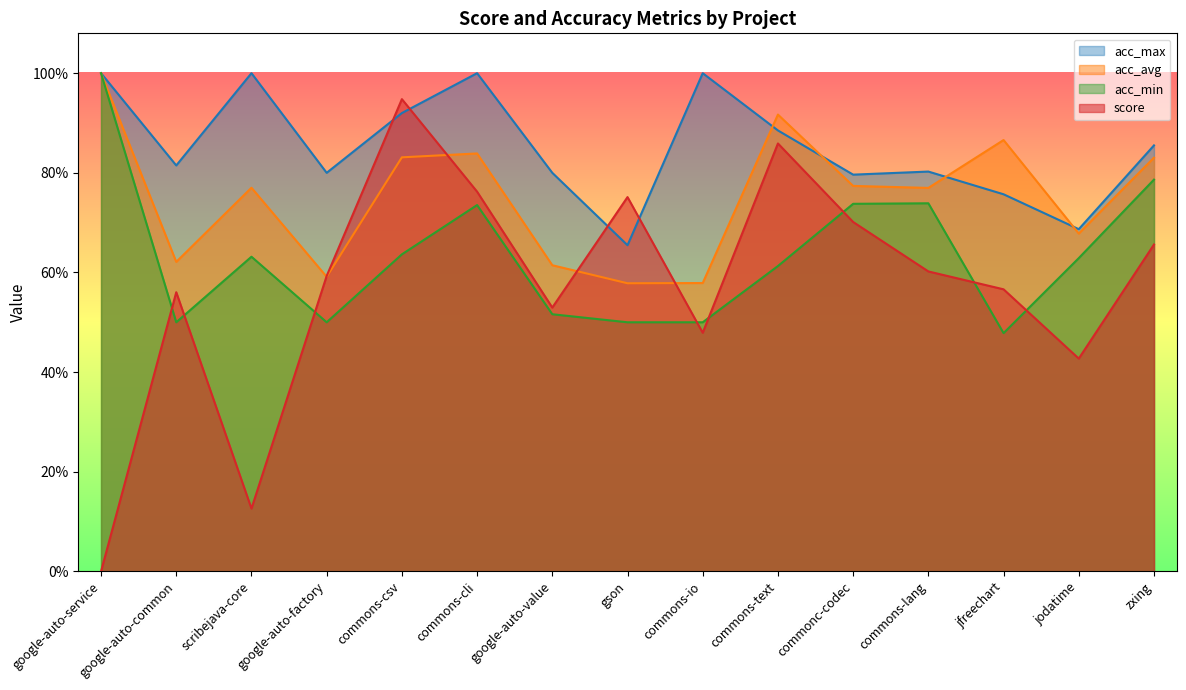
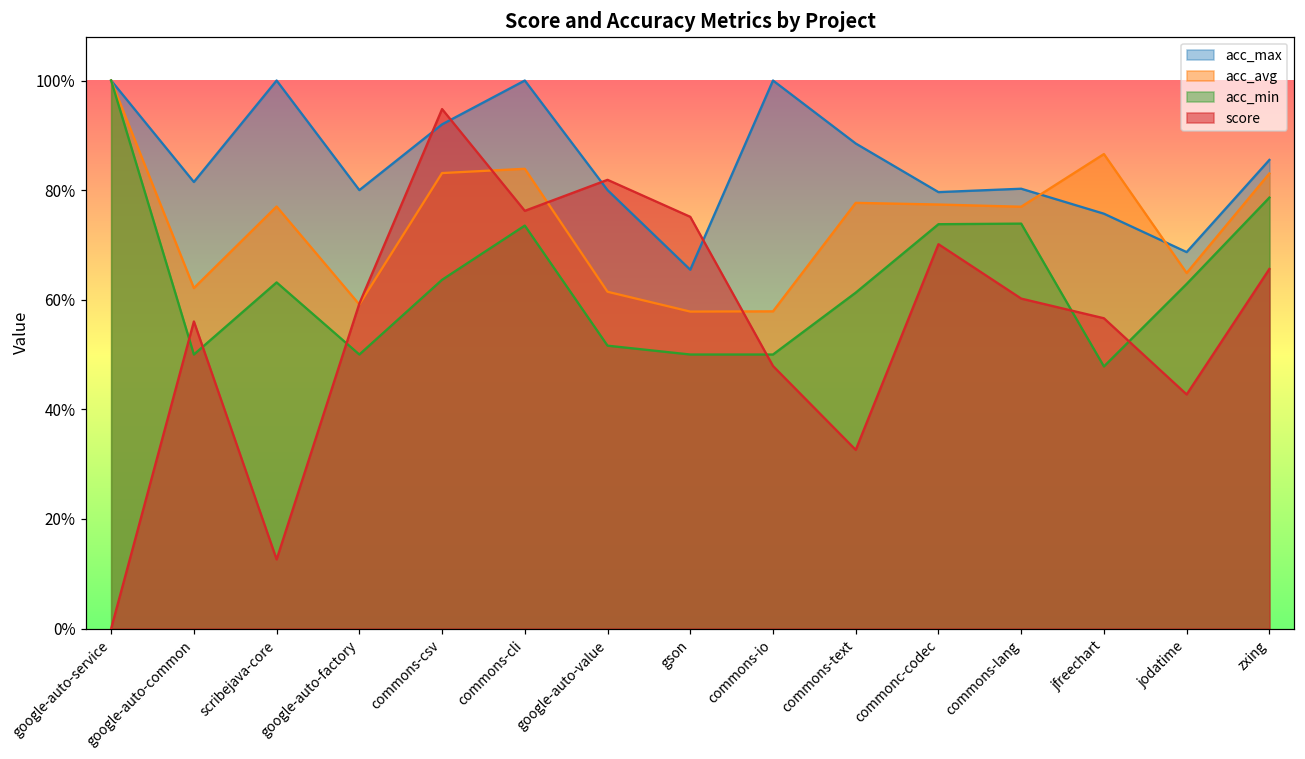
score, google-auto-value: 53% -> 82%
acc_avg, commons-text: 92% -> 78%
score, commons-text: 86% -> 33%
acc_avg, jodatime: 68% -> 65%
